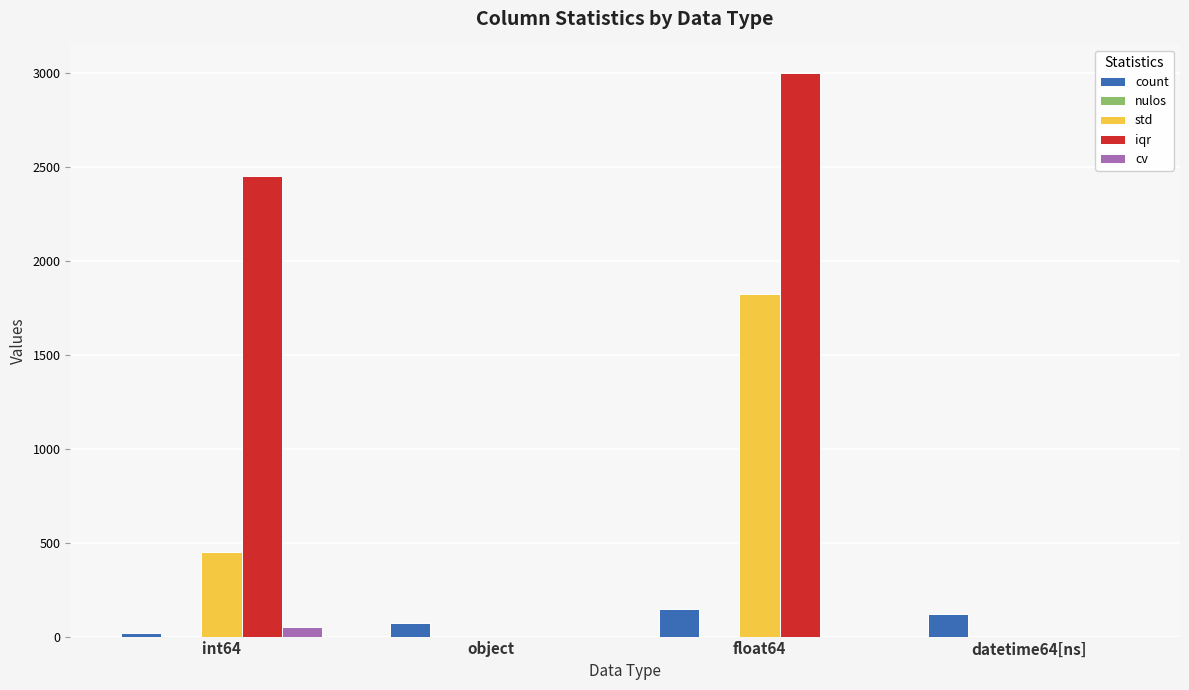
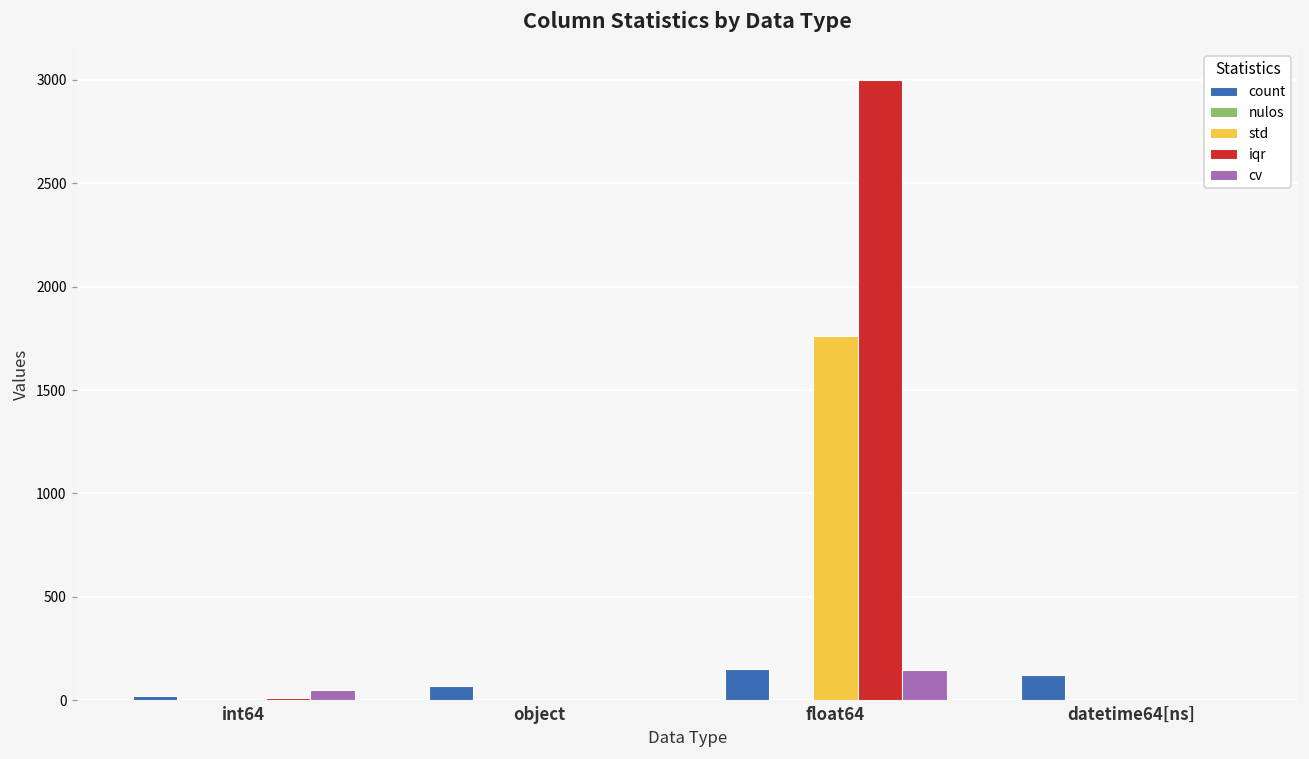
std, int64: 450 -> 10
iqr, int64: 2450 -> 10
std, float64: 1820 -> 1760
cv, float64: 0 -> 150
